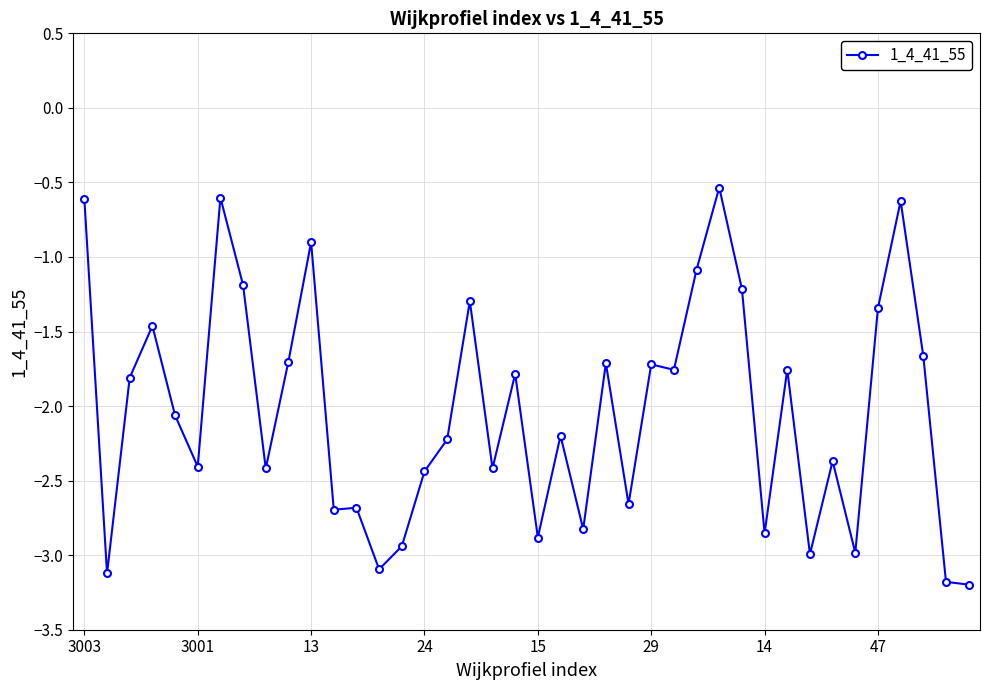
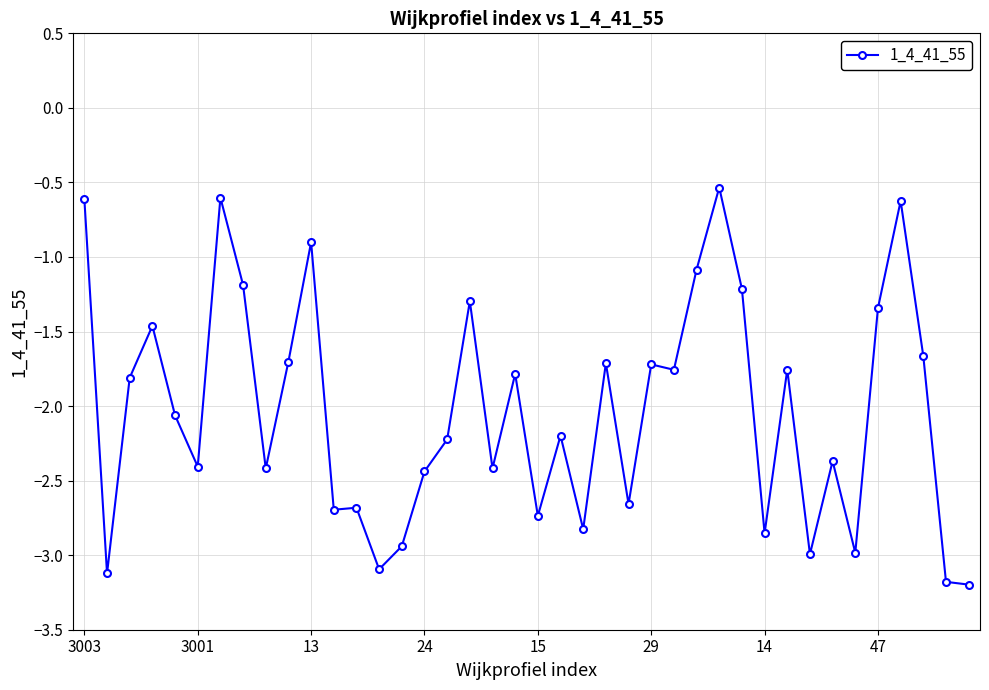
15: -2.88 -> -2.74
